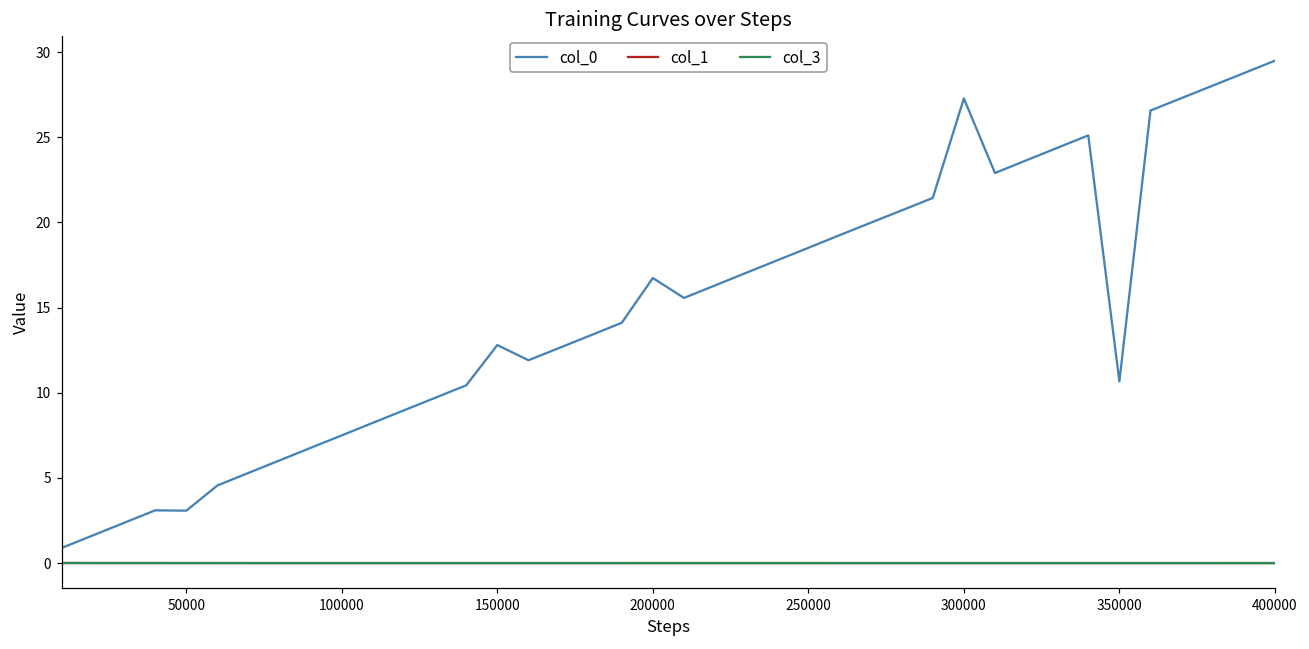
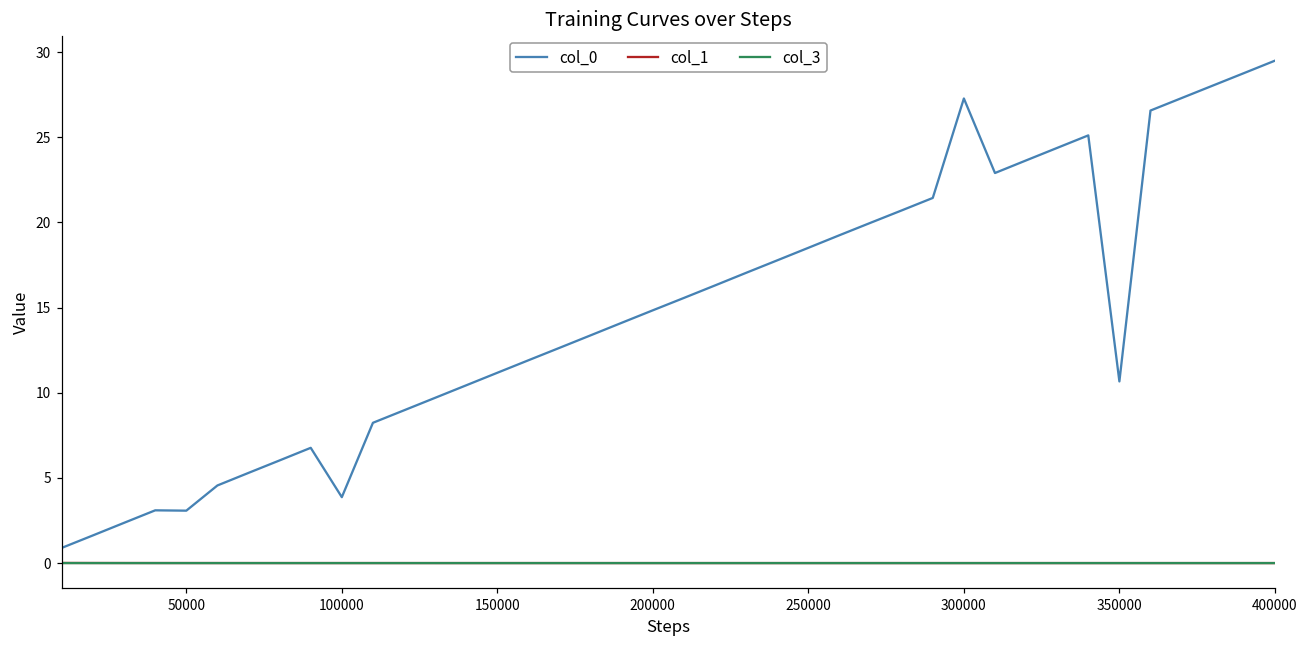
col_0, 100000: 7.5 -> 3.9
col_0, 150000: 12.8 -> 11.2
col_0, 200000: 16.7 -> 14.8
